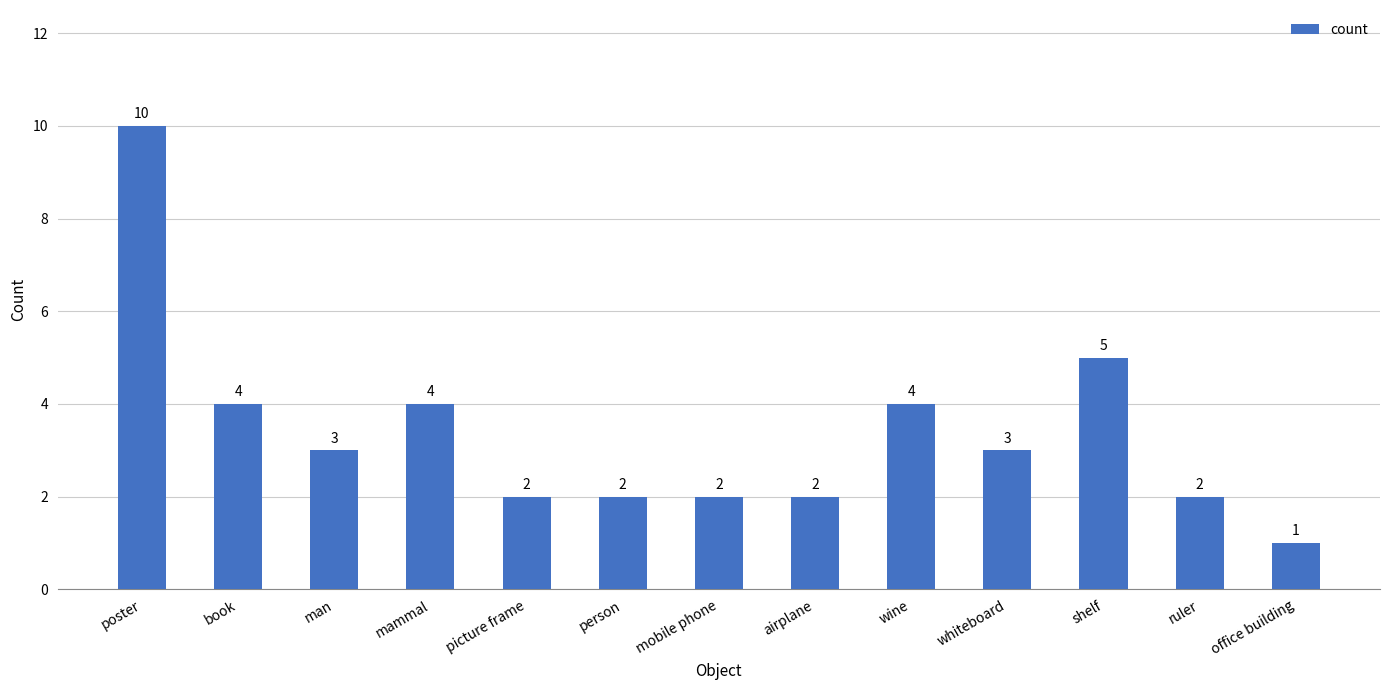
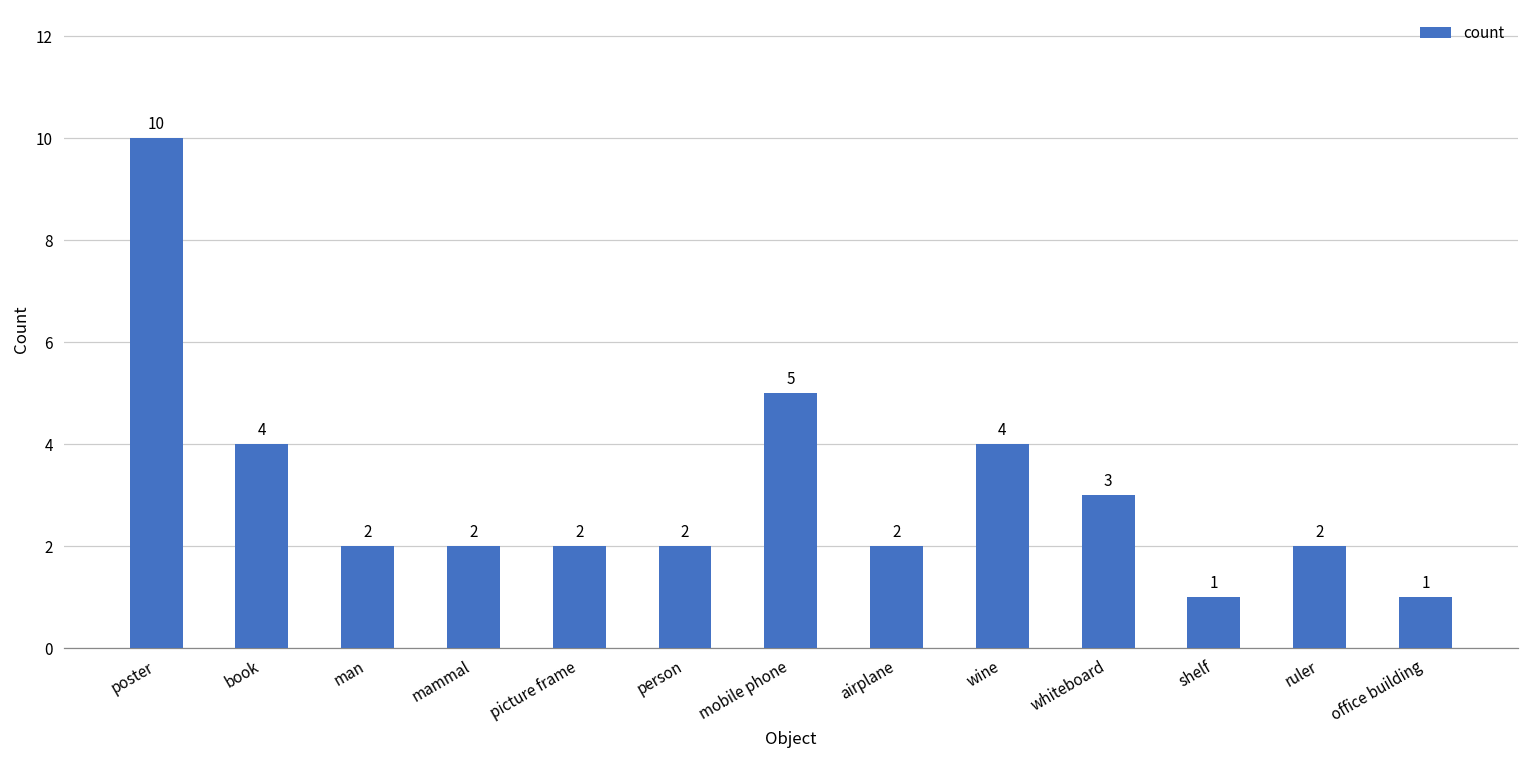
man: 3 -> 2
mammal: 4 -> 2
mobile phone: 2 -> 5
shelf: 5 -> 1
